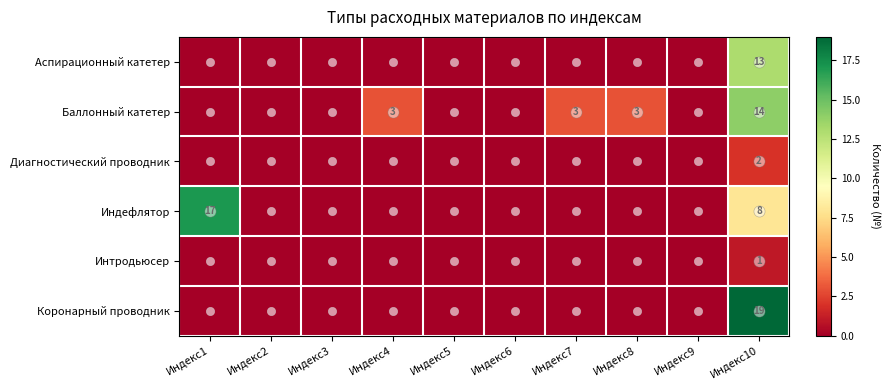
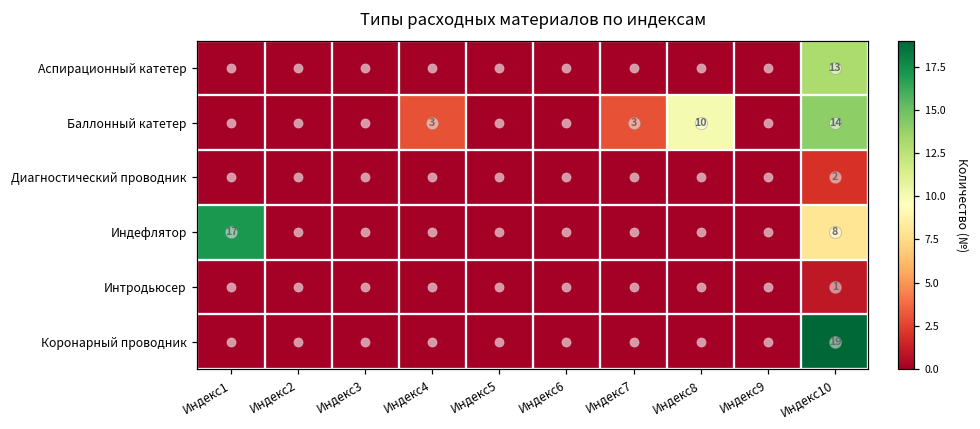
Баллонный катетер, Индекс8: 3 -> 10
